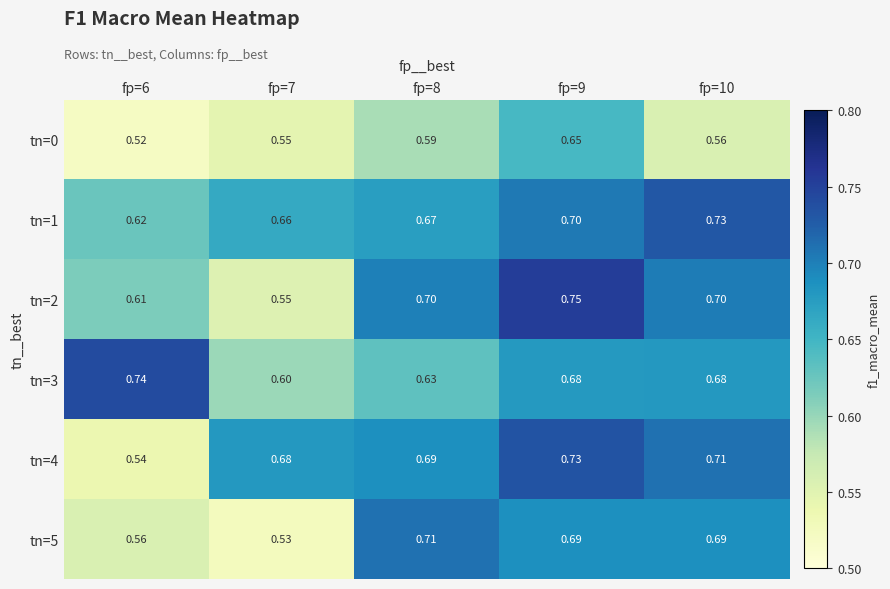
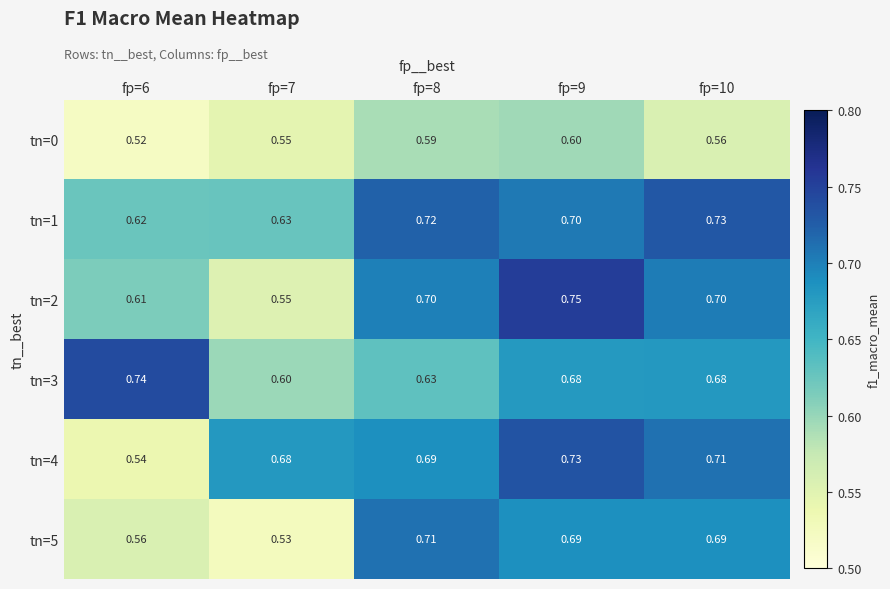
tn=0, fp=9: 0.65 -> 0.60
tn=1, fp=7: 0.66 -> 0.63
tn=1, fp=8: 0.67 -> 0.72
